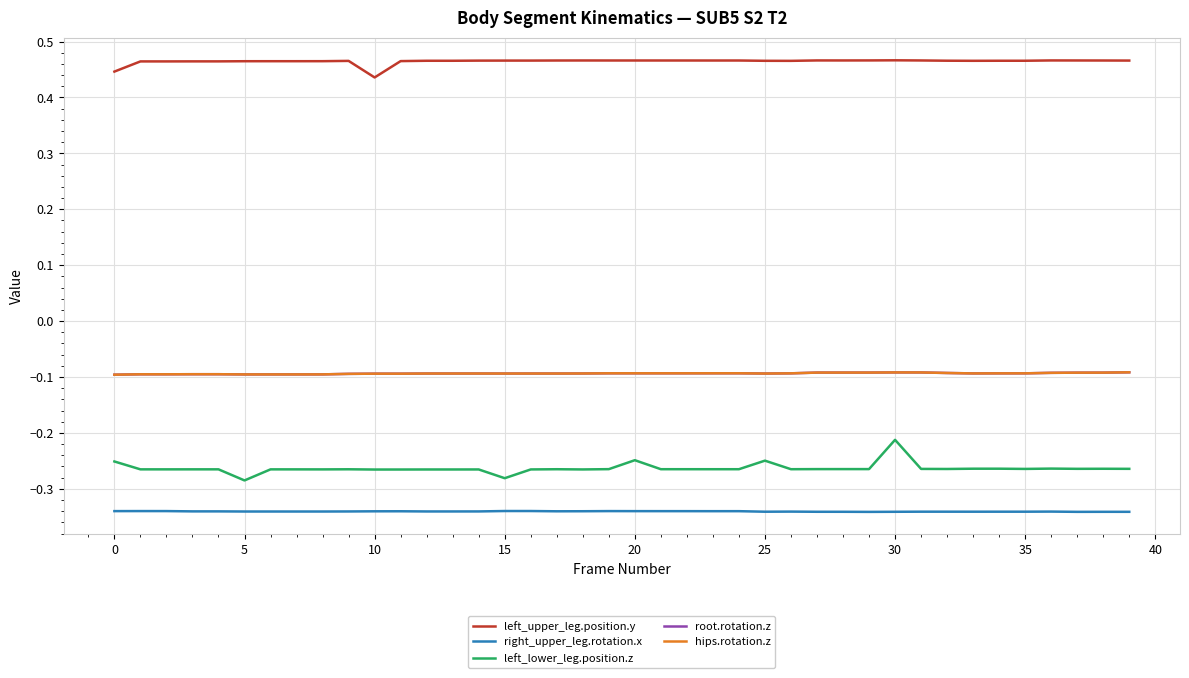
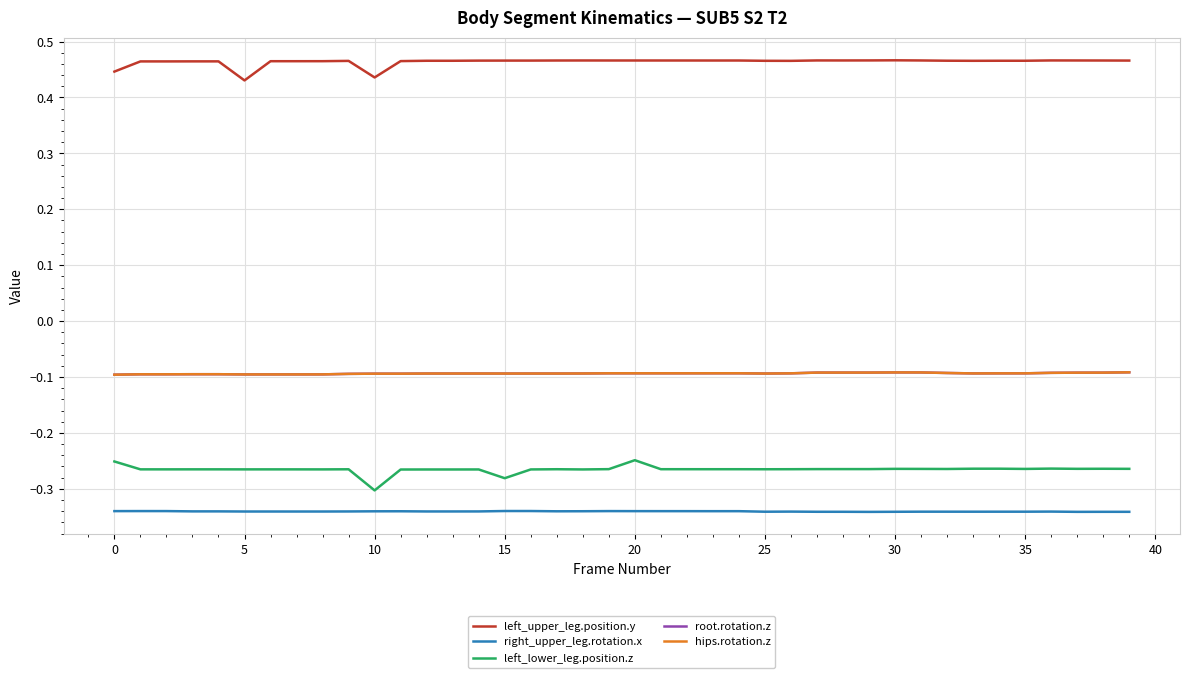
left_upper_leg.position.y, 5: 0.46 -> 0.43
left_lower_leg.position.z, 5: -0.29 -> -0.27
left_lower_leg.position.z, 10: -0.27 -> -0.30
left_lower_leg.position.z, 25: -0.25 -> -0.27
left_lower_leg.position.z, 30: -0.21 -> -0.26
